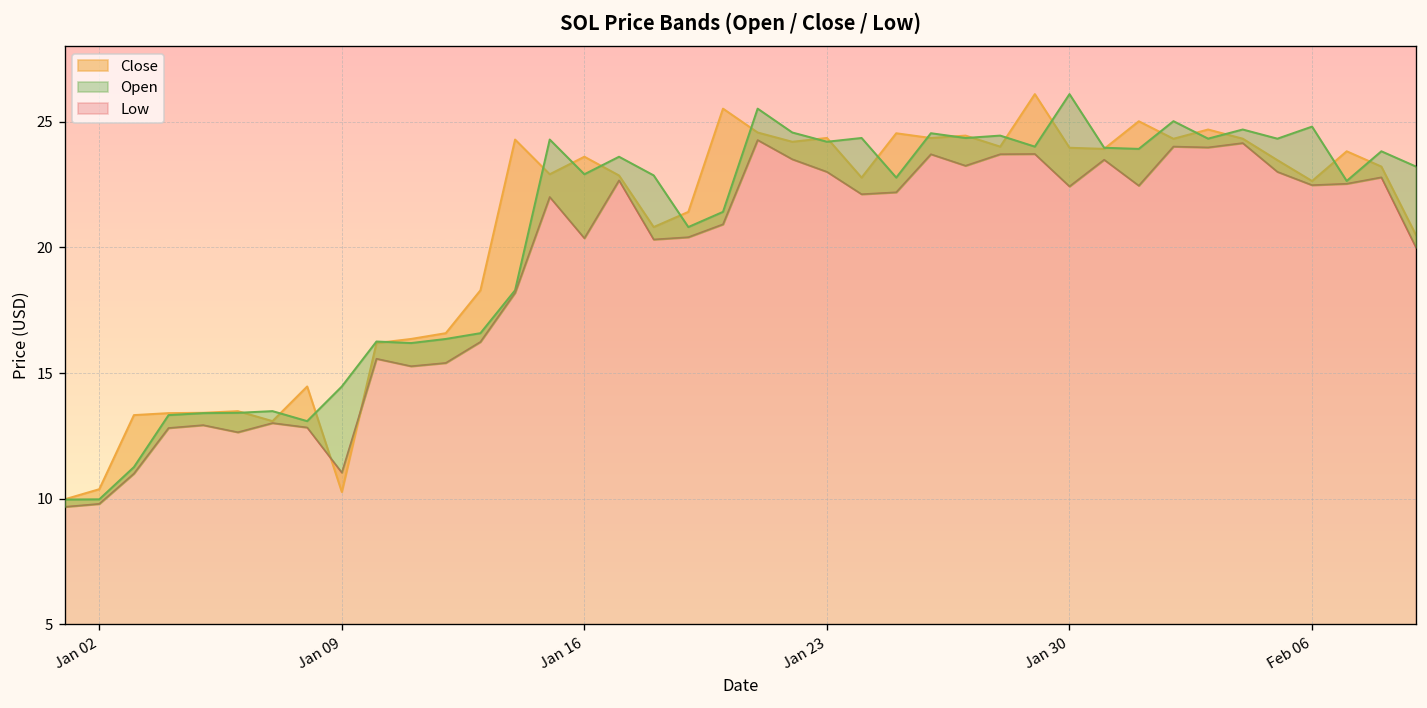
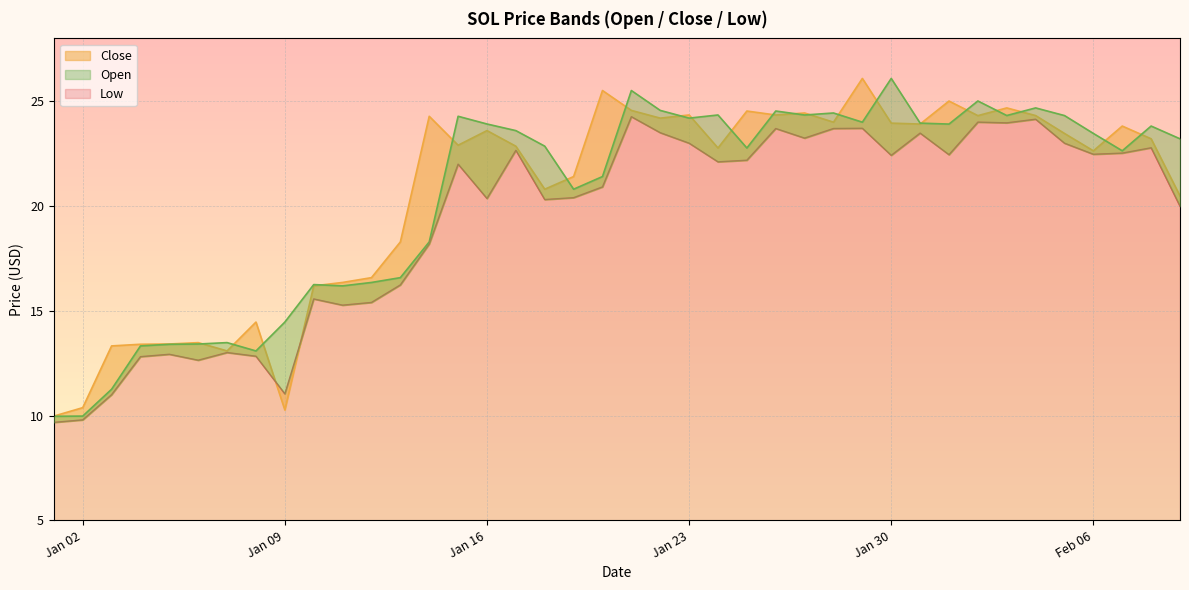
Open, Jan 16: 22.9 -> 23.9
Open, Feb 06: 24.8 -> 23.5
